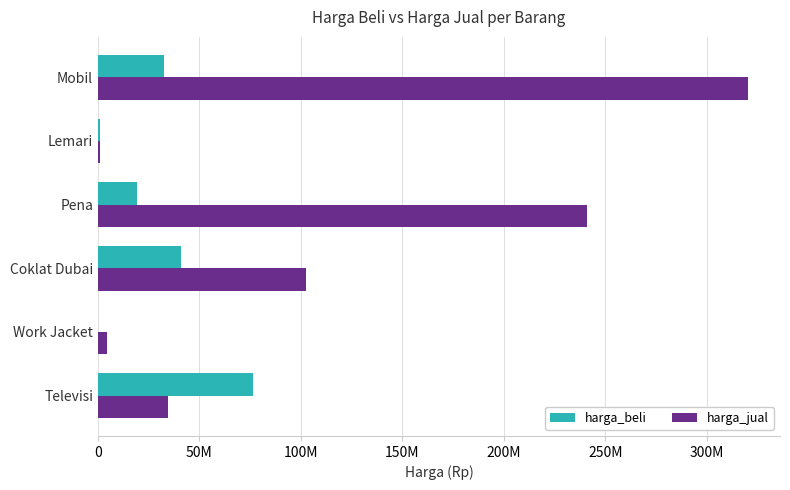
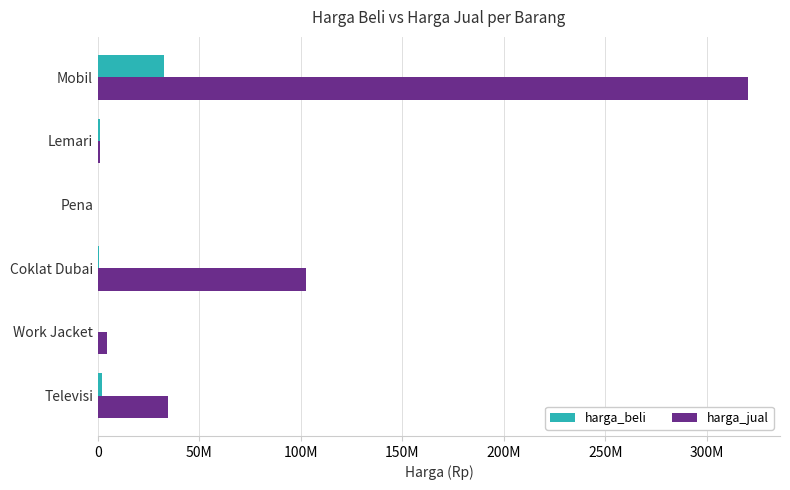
harga_beli, Pena: 19000000 -> 0
harga_jual, Pena: 241000000 -> 0
harga_beli, Coklat Dubai: 41000000 -> 1000000
harga_beli, Televisi: 77000000 -> 2000000
